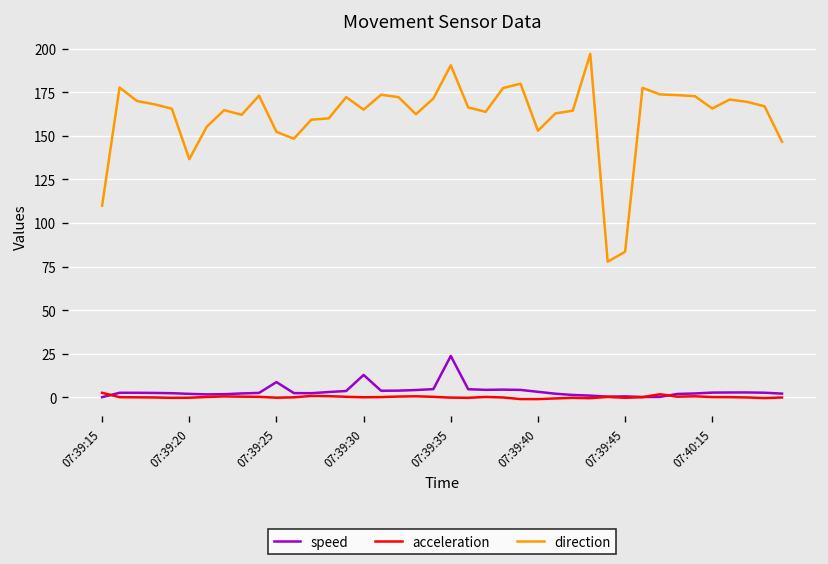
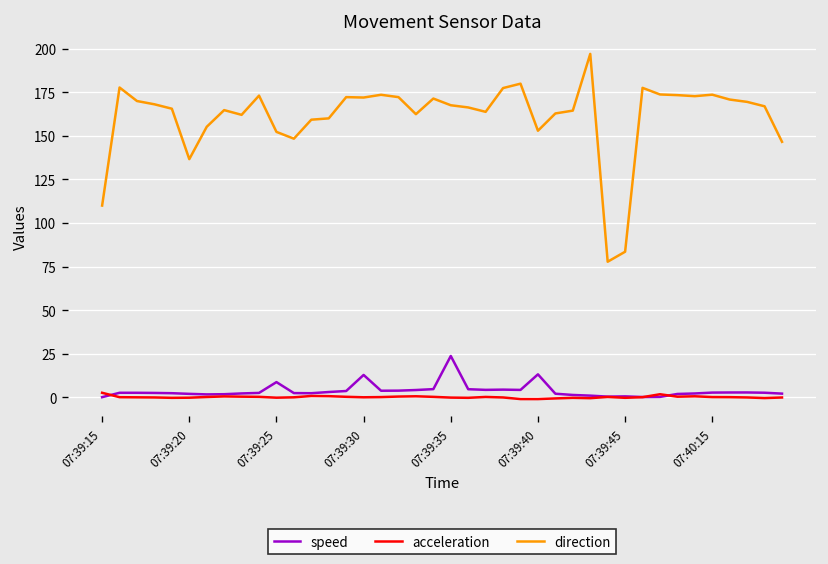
direction, 07:39:30: 165 -> 172
direction, 07:39:35: 191 -> 168
speed, 07:39:40: 3 -> 13
direction, 07:40:15: 166 -> 174
